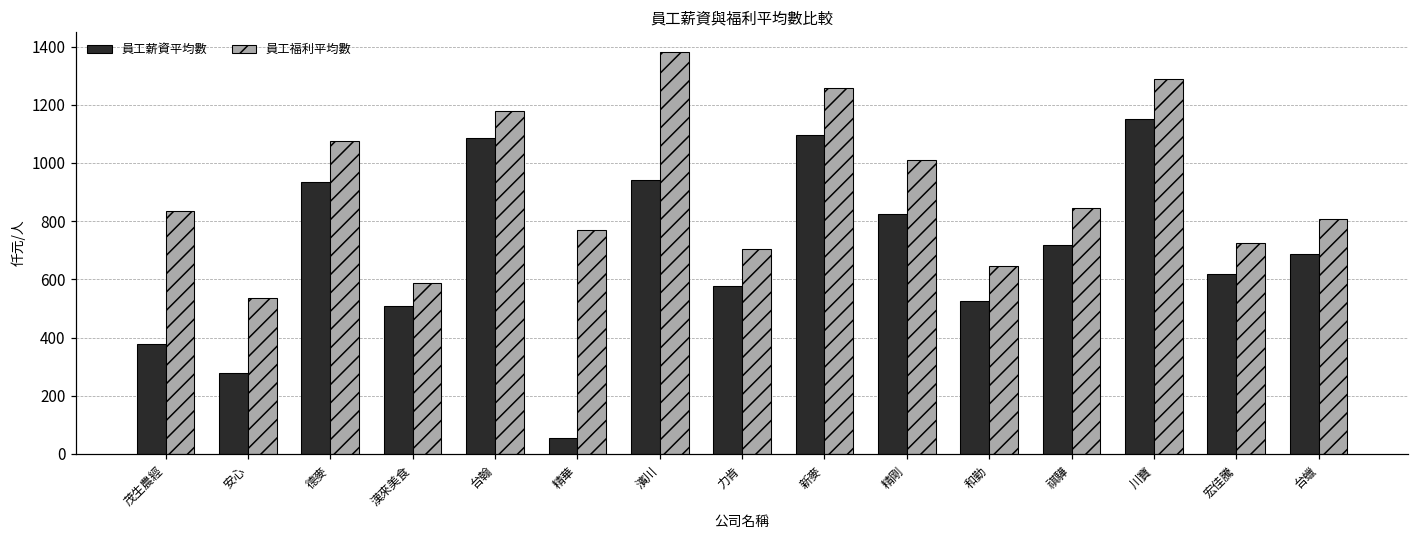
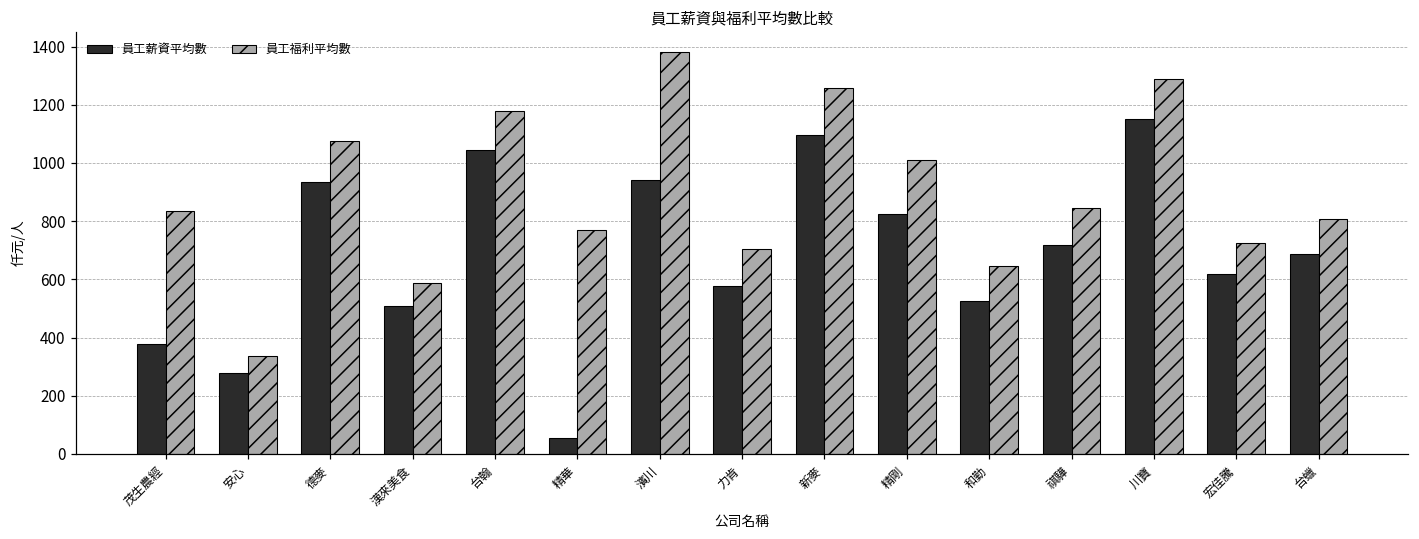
員工福利平均數, 安心: 540 -> 340
員工薪資平均數, 台翰: 1090 -> 1040
